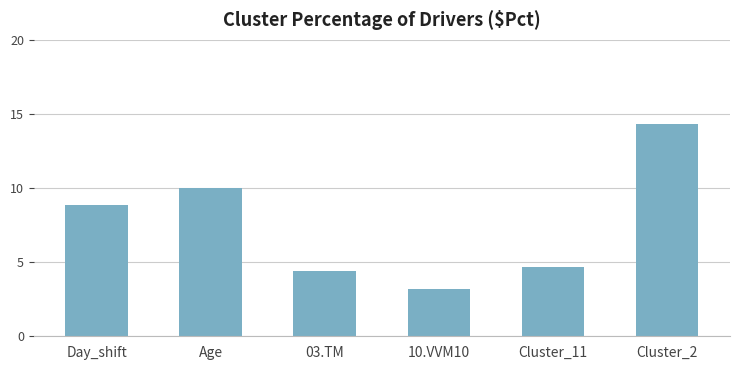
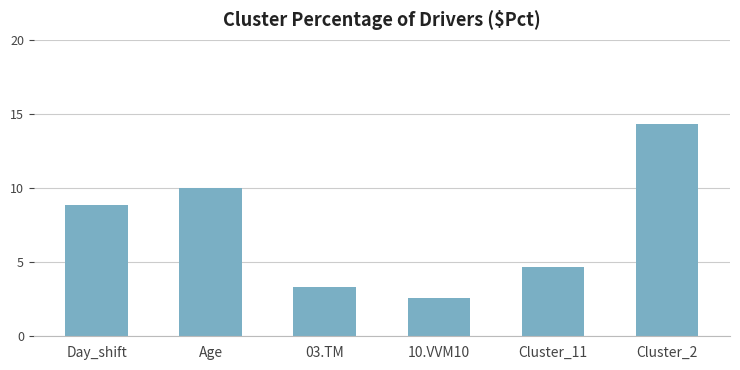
03.TM: 4.4 -> 3.3
10.VVM10: 3.2 -> 2.6
